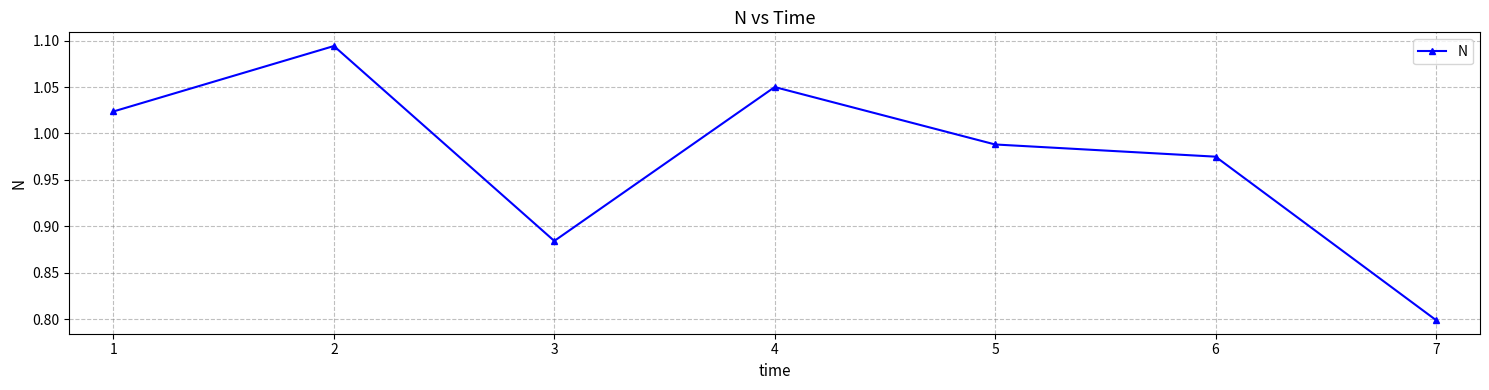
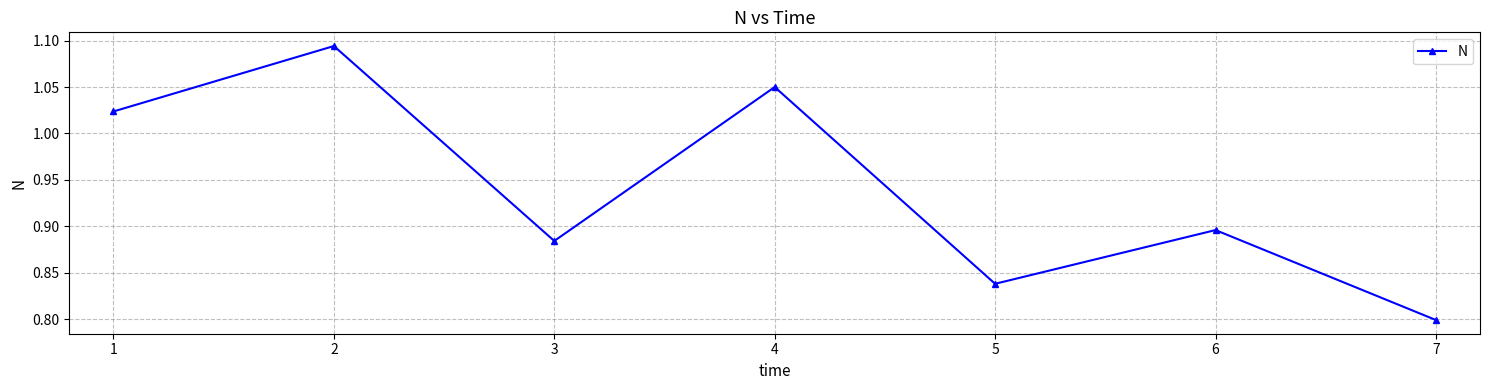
5: 0.99 -> 0.84
6: 0.97 -> 0.90
